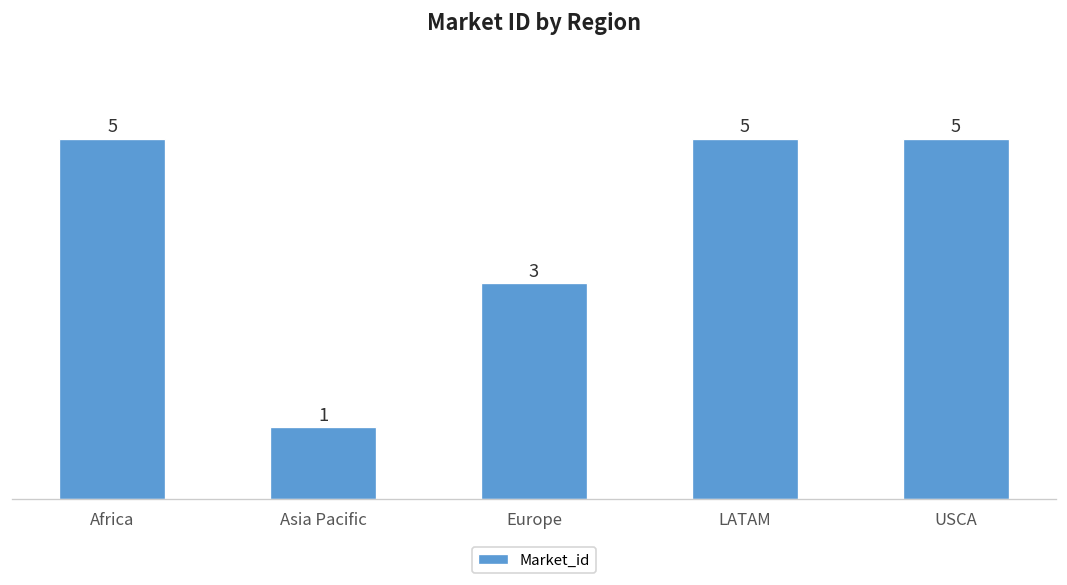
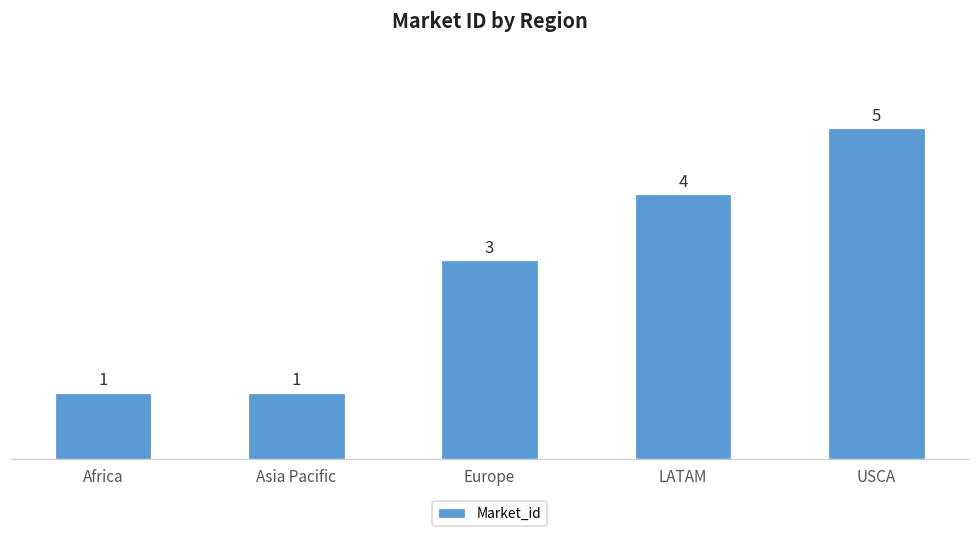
Africa: 5 -> 1
LATAM: 5 -> 4
